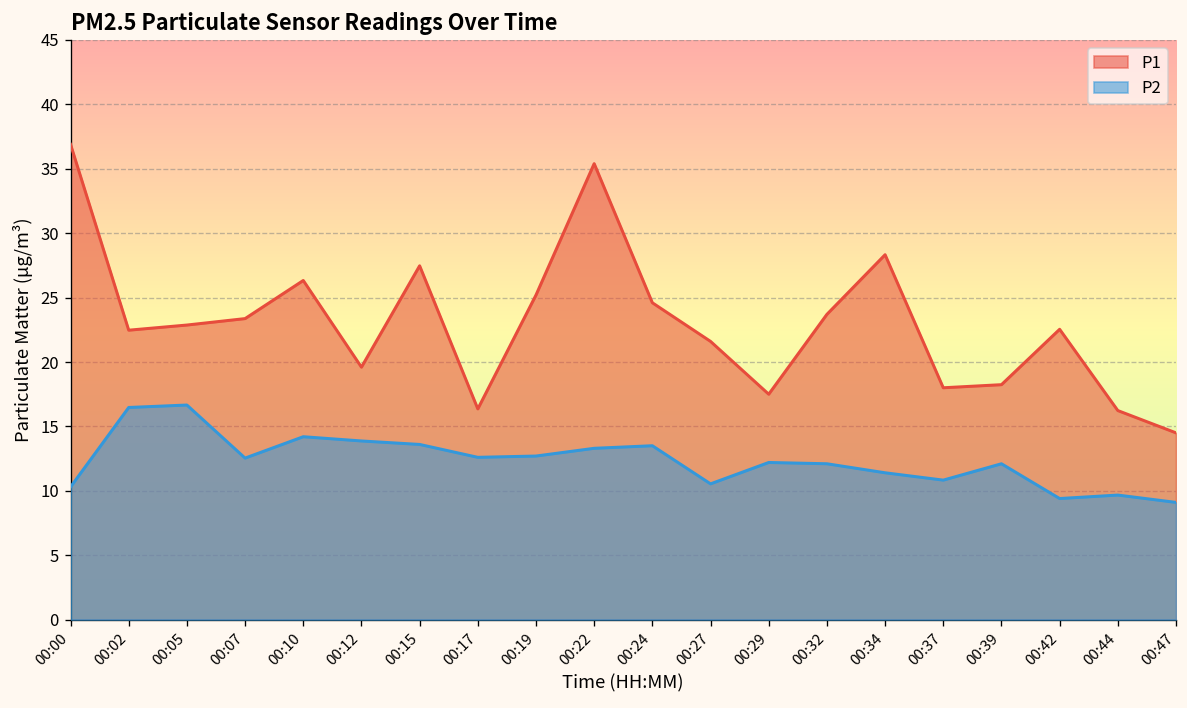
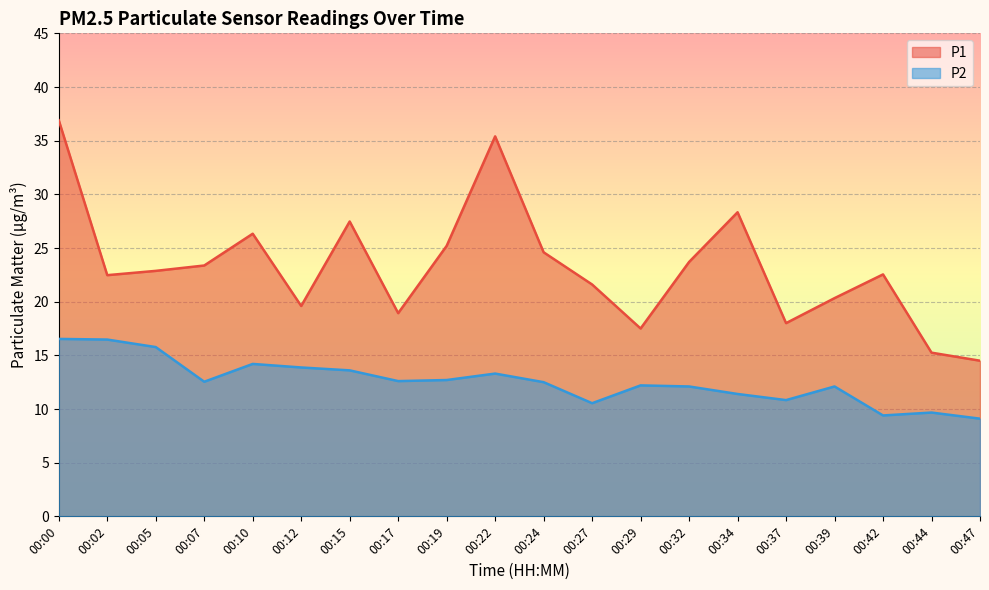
P2, 00:00: 10.3 -> 16.5
P2, 00:05: 16.7 -> 15.8
P1, 00:17: 16.4 -> 18.9
P2, 00:24: 13.5 -> 12.5
P1, 00:39: 18.2 -> 20.3
P1, 00:44: 16.2 -> 15.3
